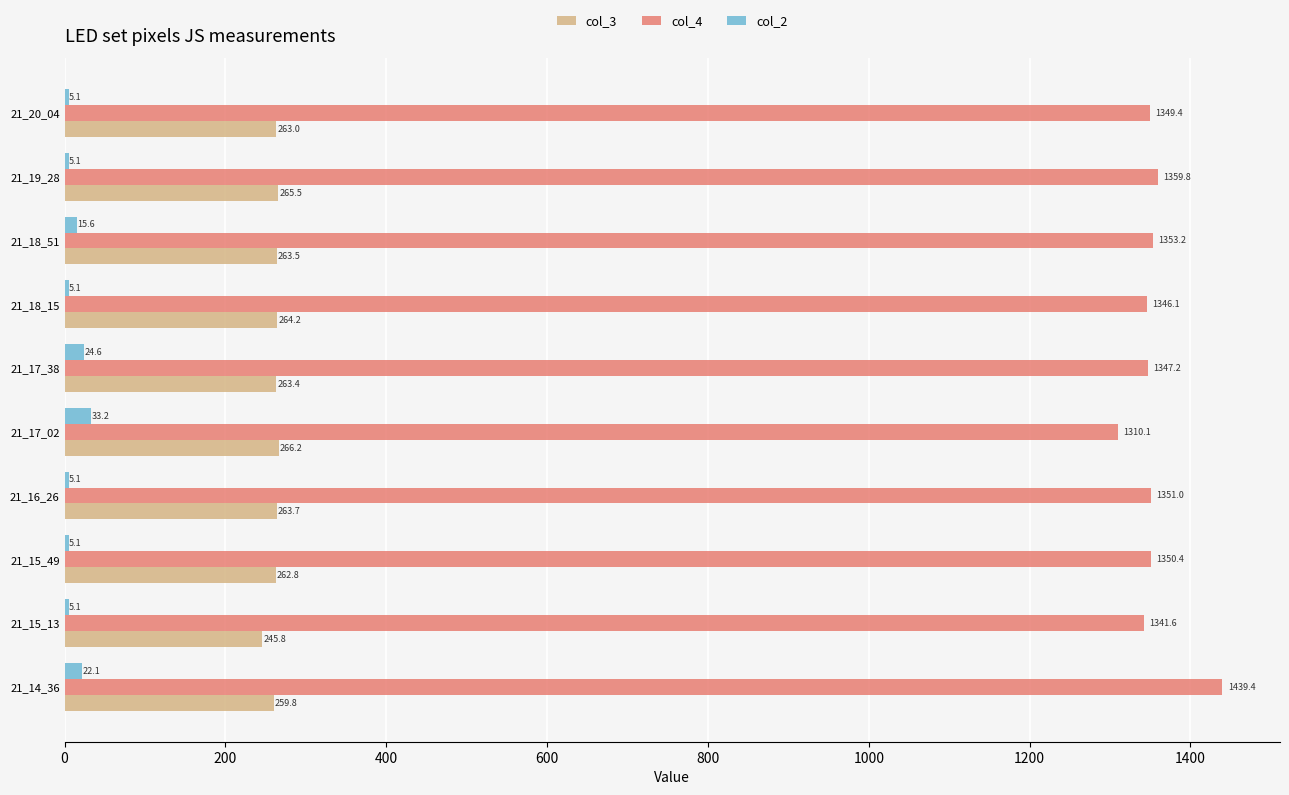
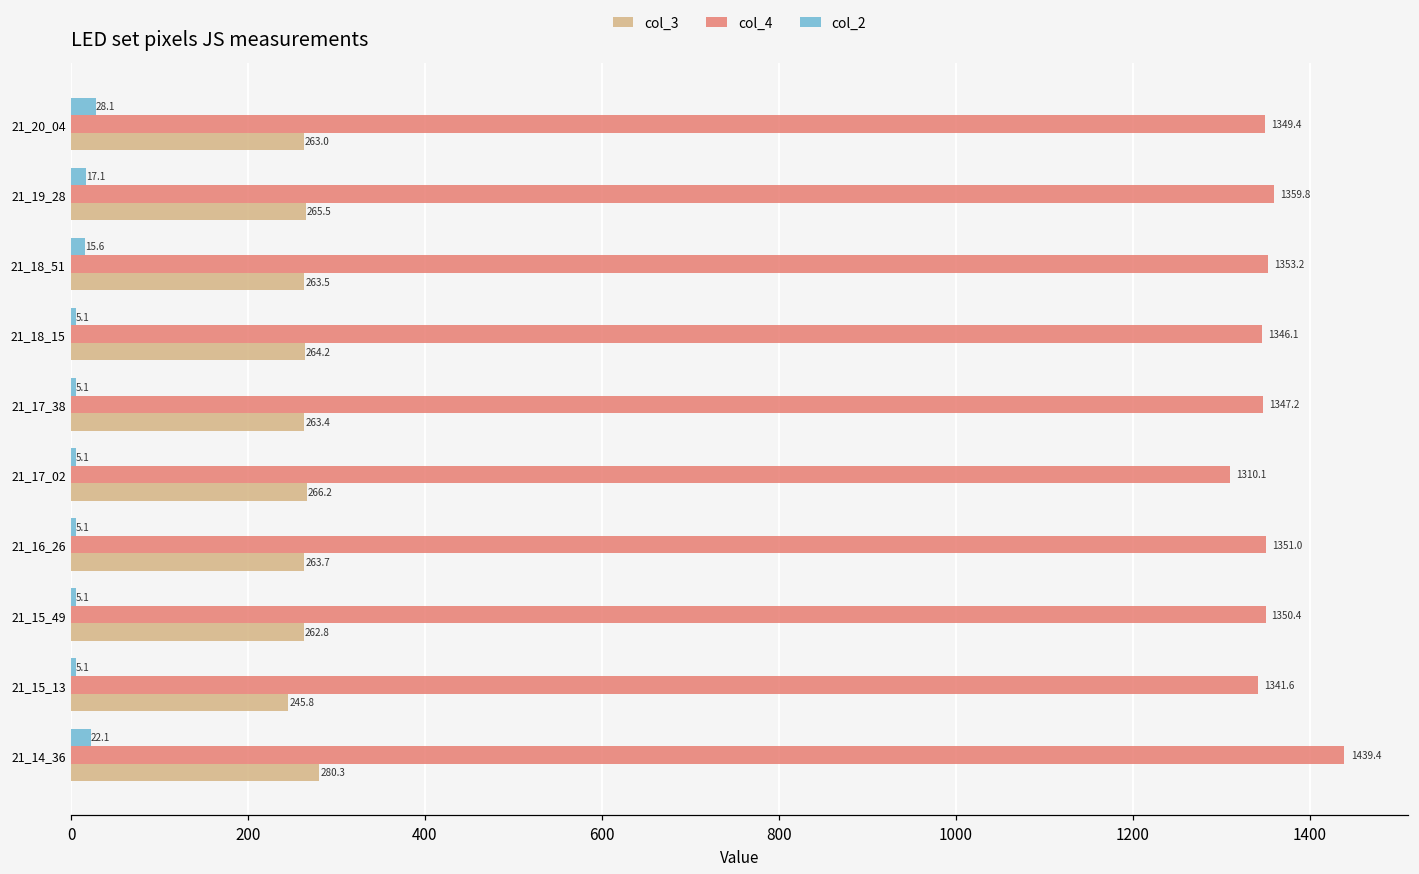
col_2, 21_20_04: 5.1 -> 28.1
col_2, 21_19_28: 5.1 -> 17.1
col_2, 21_17_38: 24.6 -> 5.1
col_2, 21_17_02: 33.2 -> 5.1
col_3, 21_14_36: 259.8 -> 280.3
